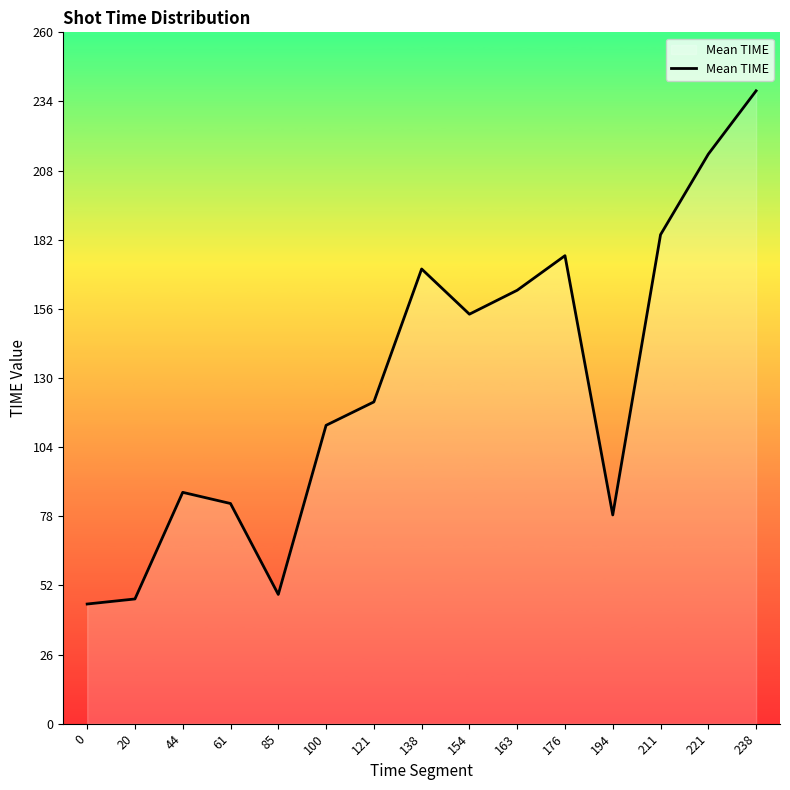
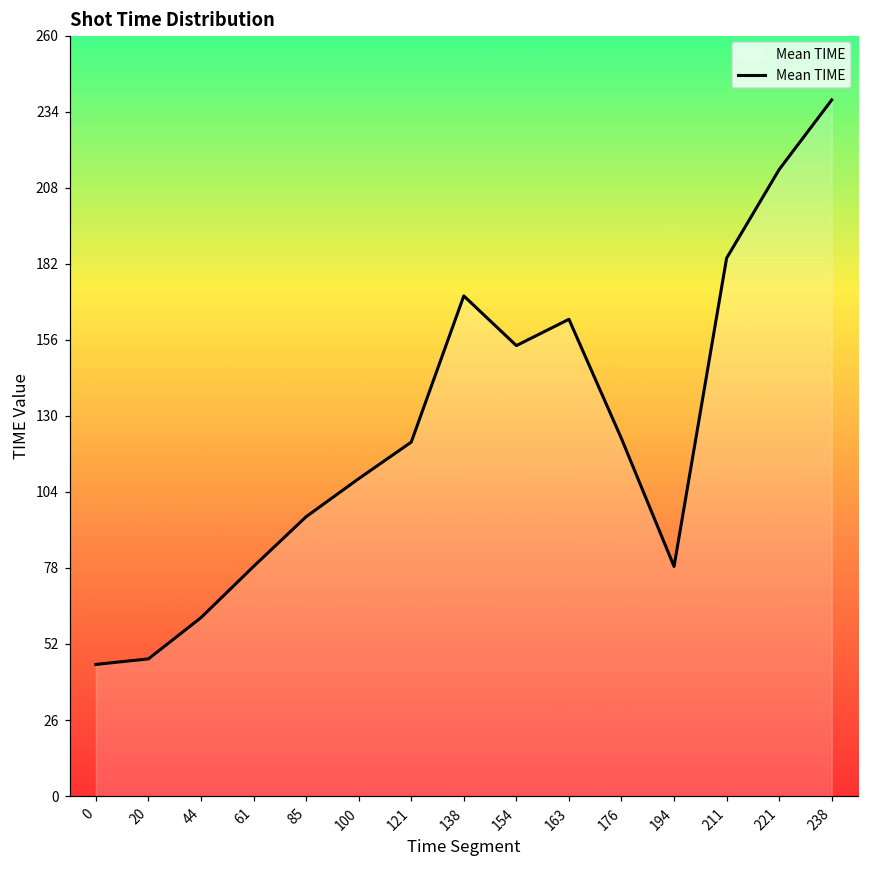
44: 87 -> 61
61: 83 -> 79
85: 49 -> 96
100: 112 -> 109
176: 176 -> 122
